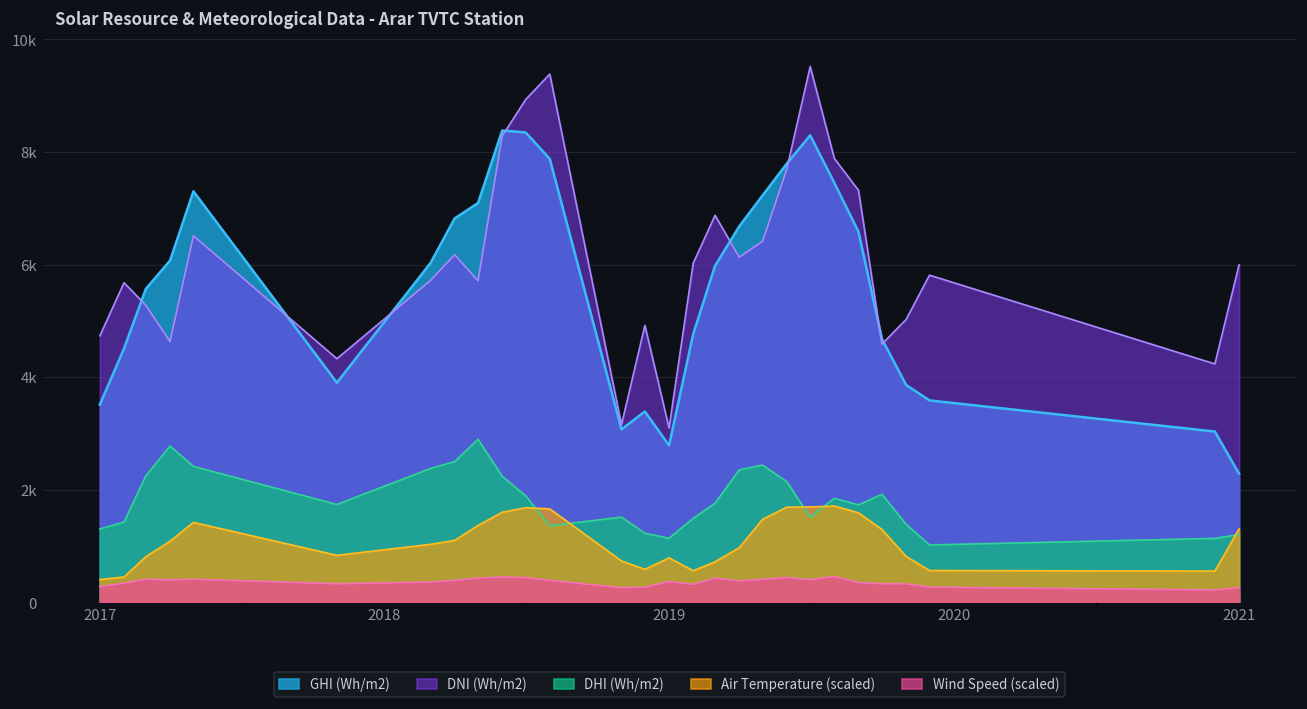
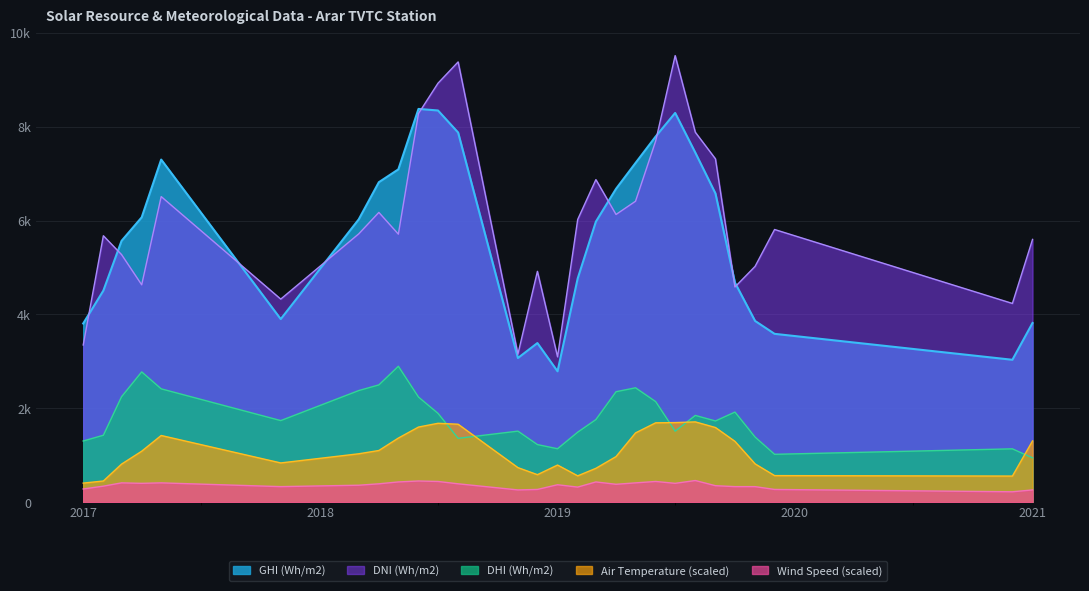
GHI (Wh/m2), 2017: 3500 -> 3800
DNI (Wh/m2), 2017: 4700 -> 3300
GHI (Wh/m2), 2021: 2300 -> 3800
DNI (Wh/m2), 2021: 6000 -> 5600
DHI (Wh/m2), 2021: 1200 -> 900
